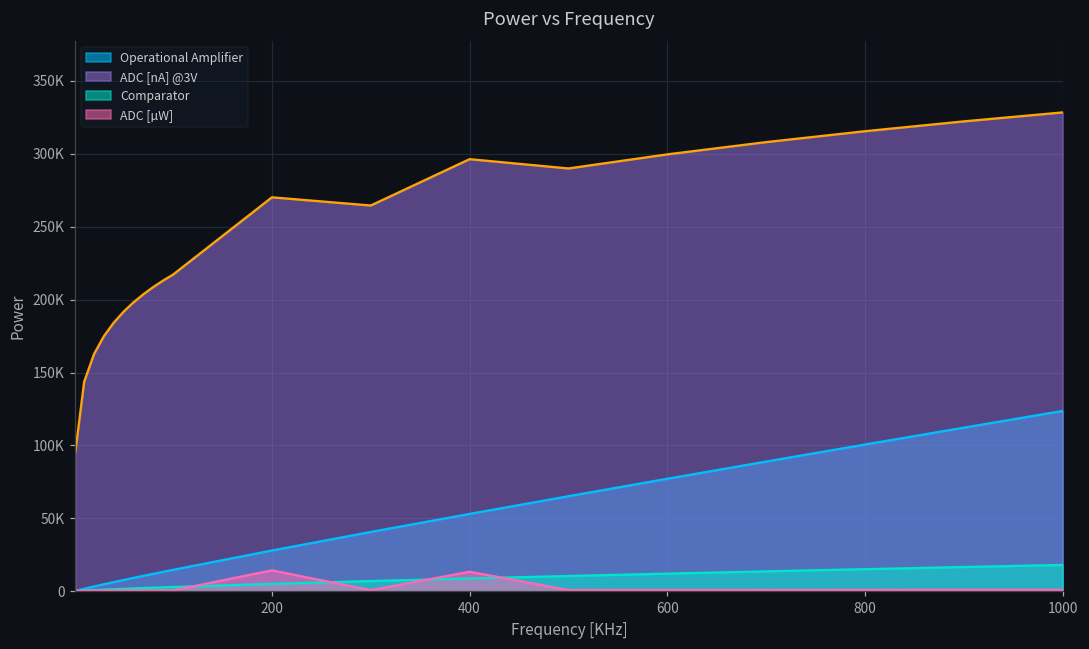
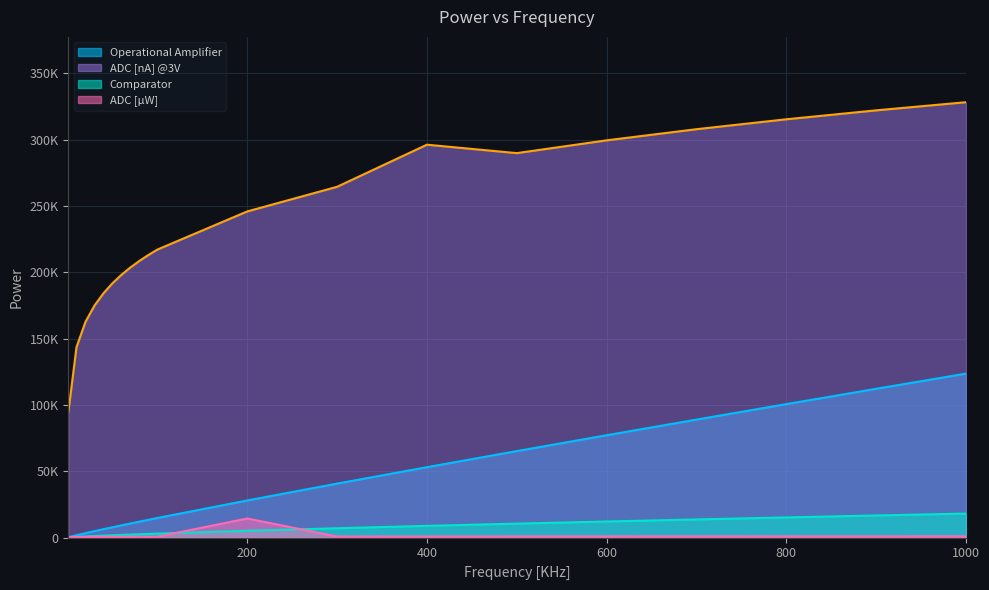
ADC [nA] @3V, 200: 270000 -> 246000
ADC [µW], 400: 13000 -> 1000
